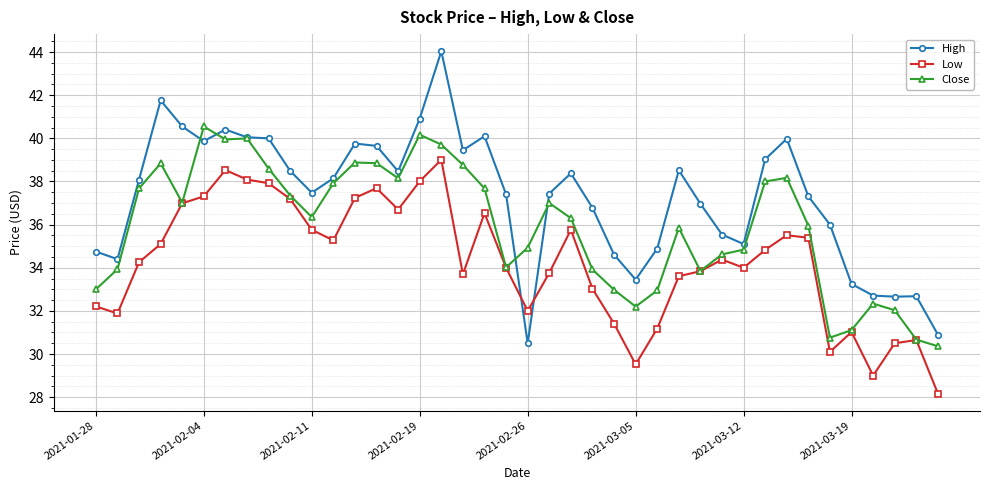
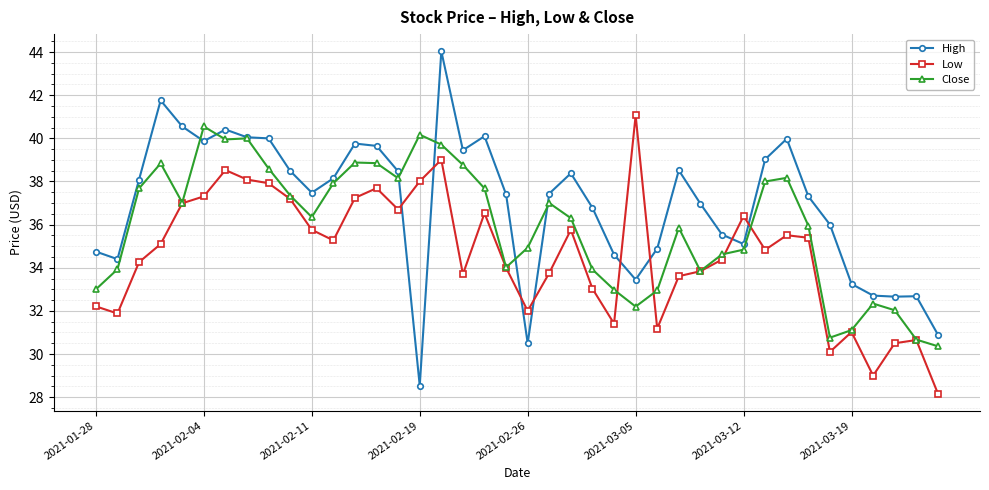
High, 2021-02-19: 40.9 -> 28.5
Low, 2021-03-05: 29.5 -> 41.1
Low, 2021-03-12: 34.0 -> 36.4
